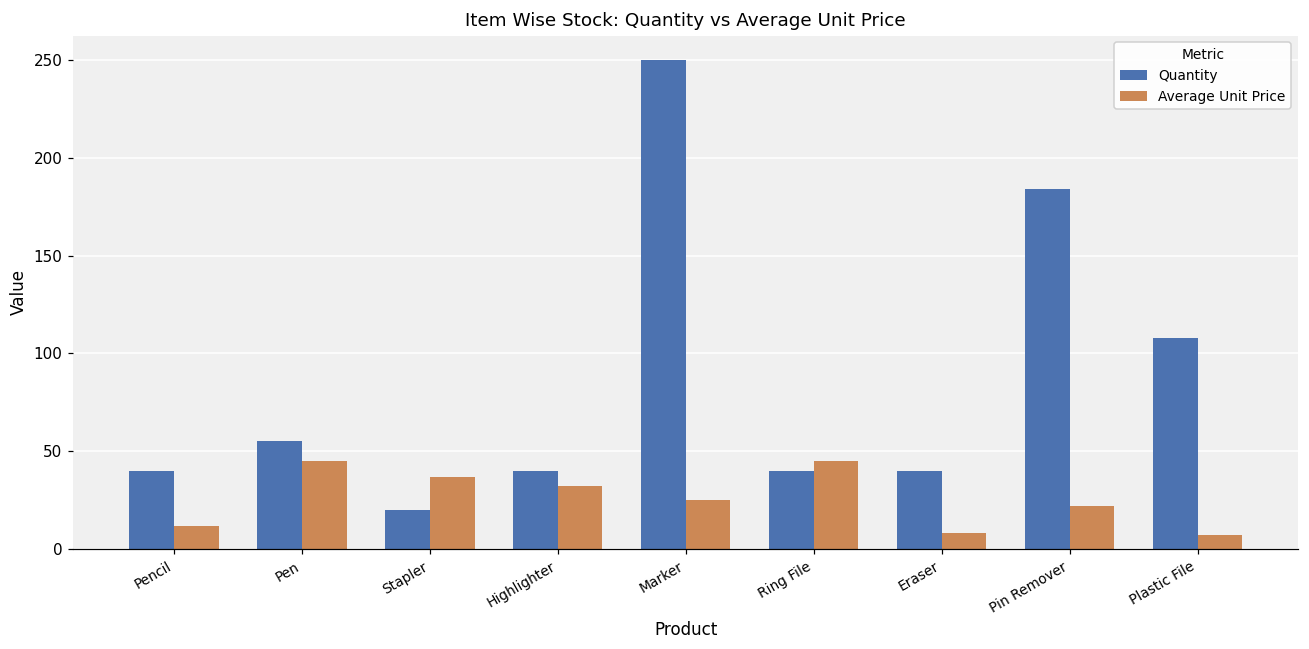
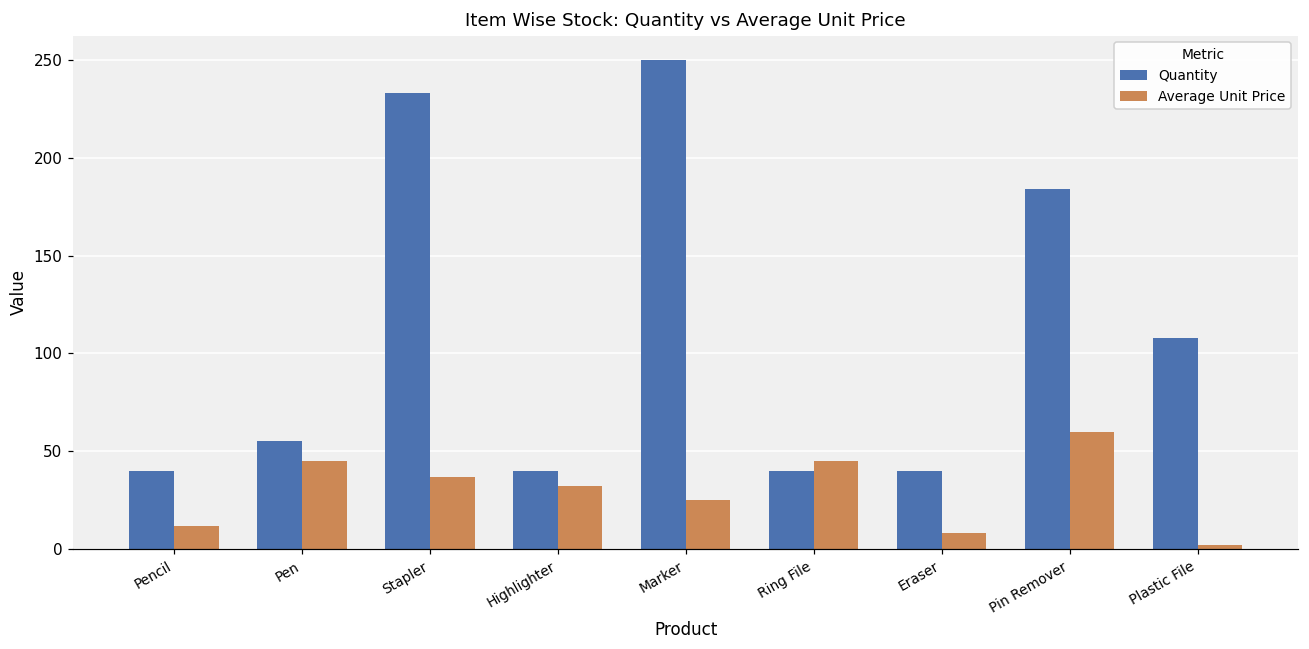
Quantity, Stapler: 20 -> 233
Average Unit Price, Pin Remover: 22 -> 60
Average Unit Price, Plastic File: 7 -> 2
